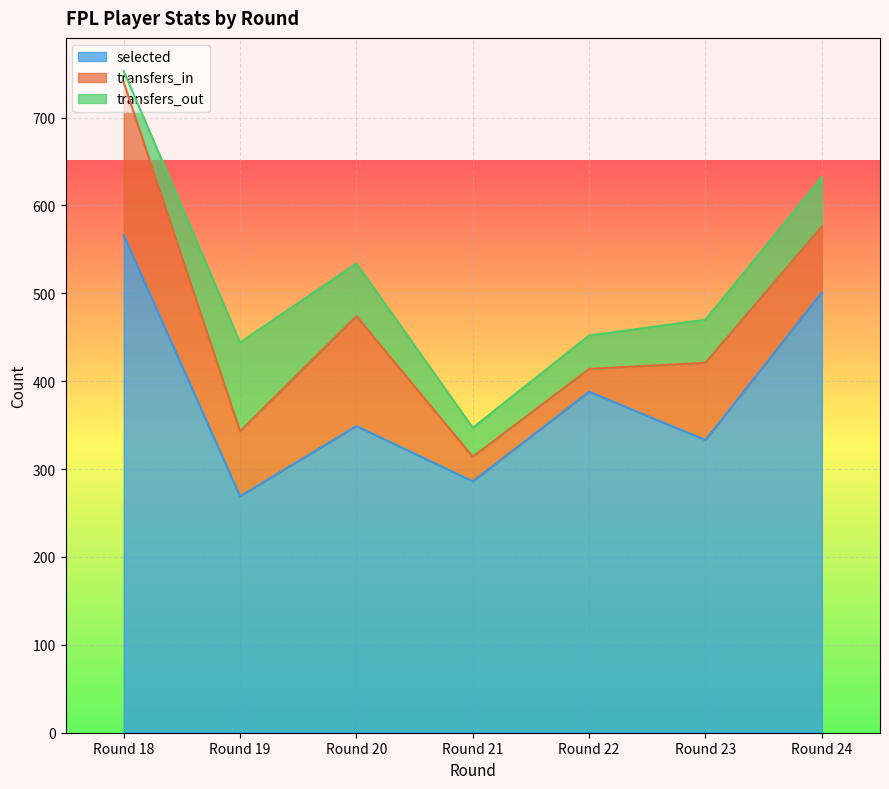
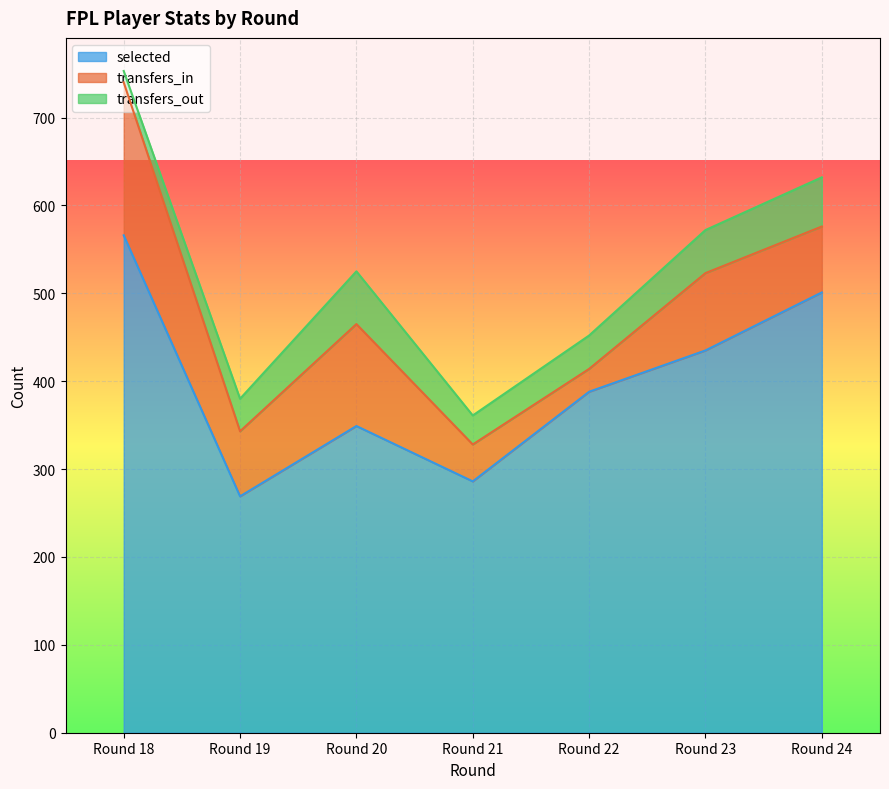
transfers_out, Round 19: 100 -> 40
transfers_in, Round 20: 130 -> 120
transfers_in, Round 21: 30 -> 40
selected, Round 23: 330 -> 440
